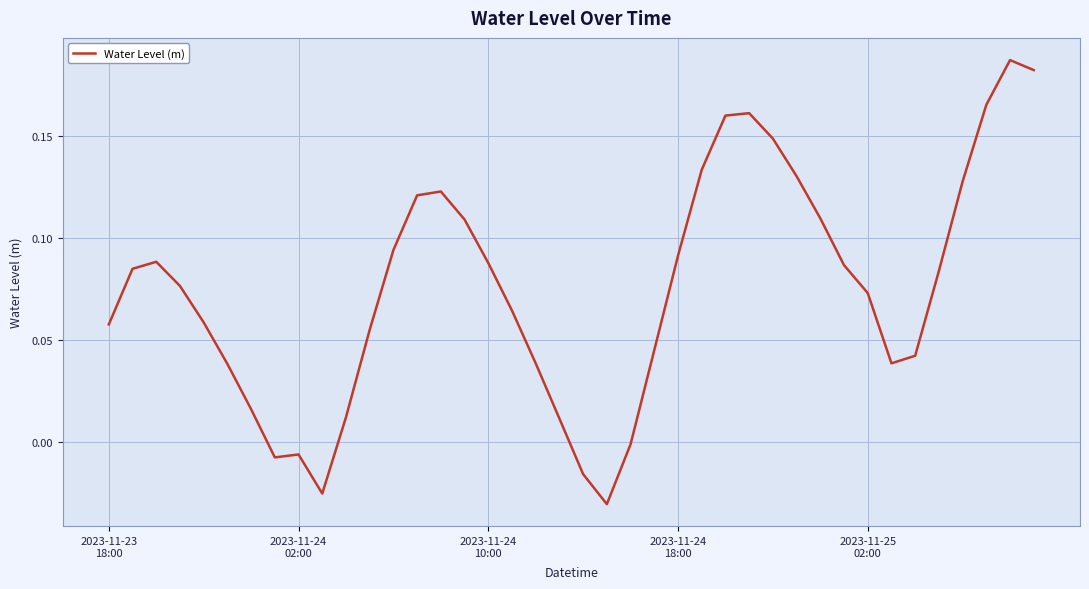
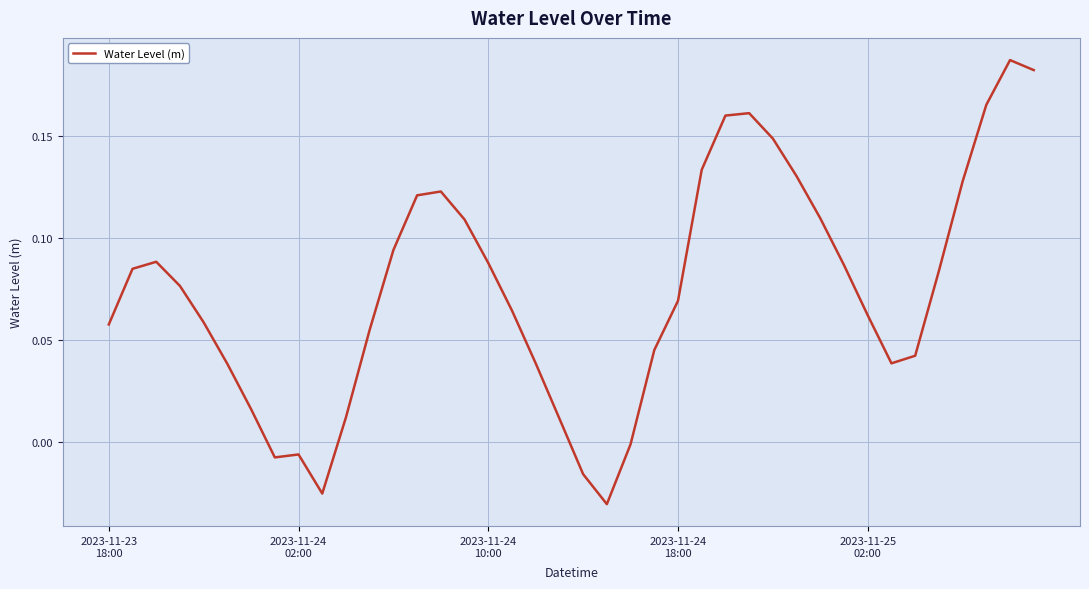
2023-11-24 18:00: 0.091 -> 0.069
2023-11-25 02:00: 0.073 -> 0.062
